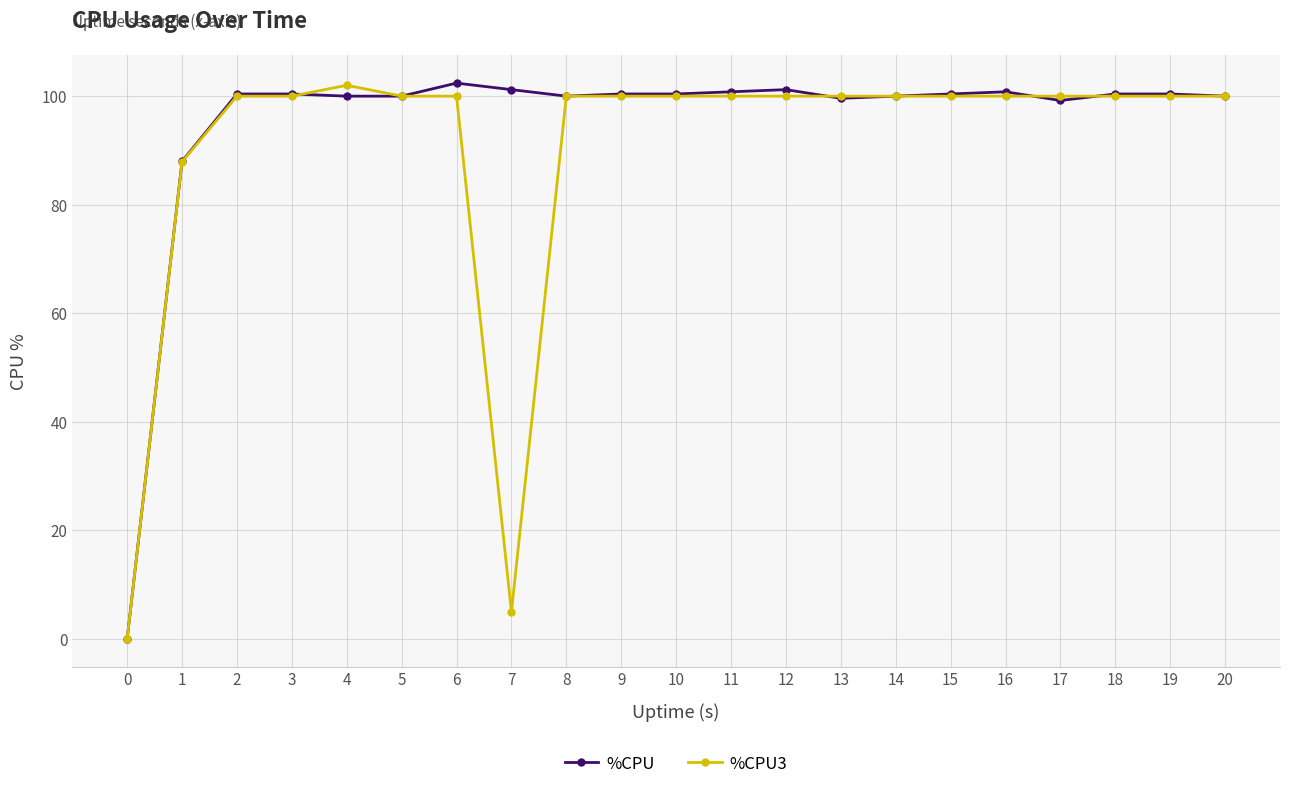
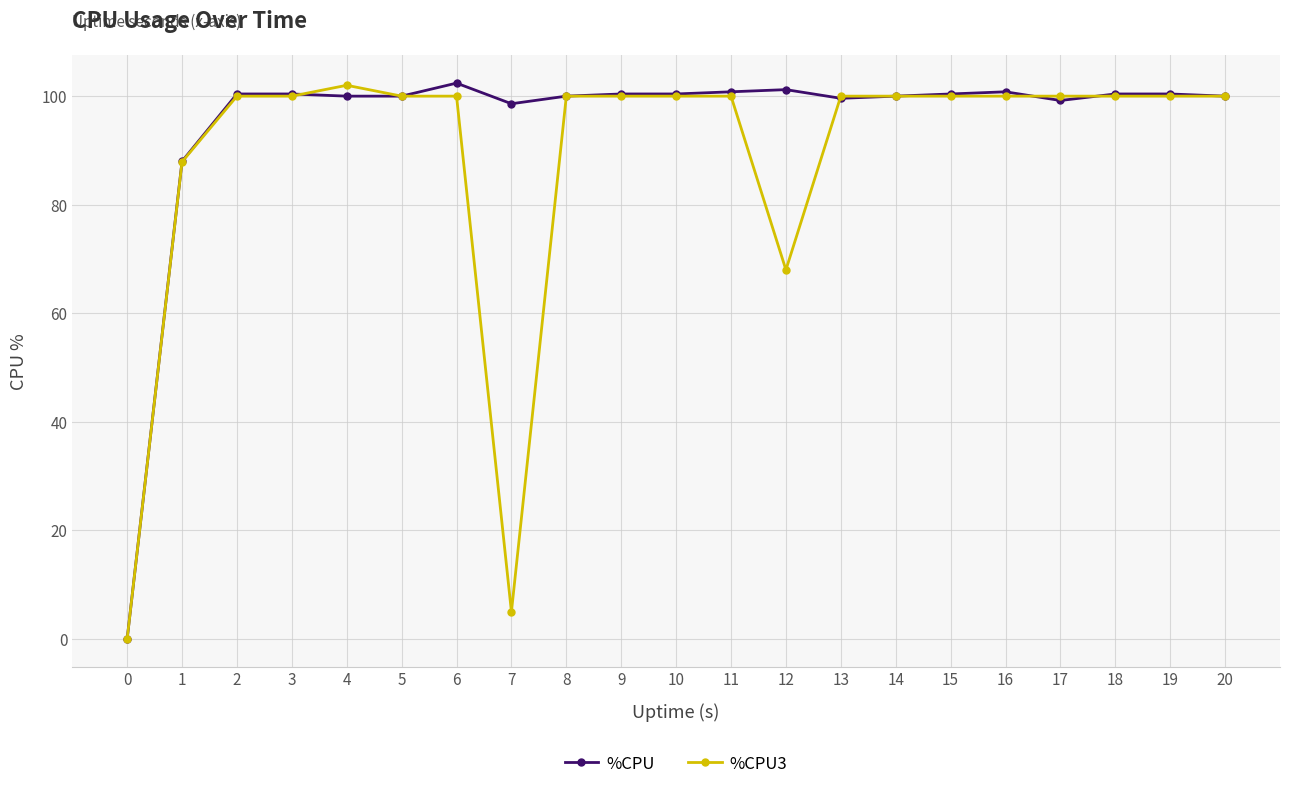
%CPU, 7: 101 -> 99
%CPU3, 12: 100 -> 68
